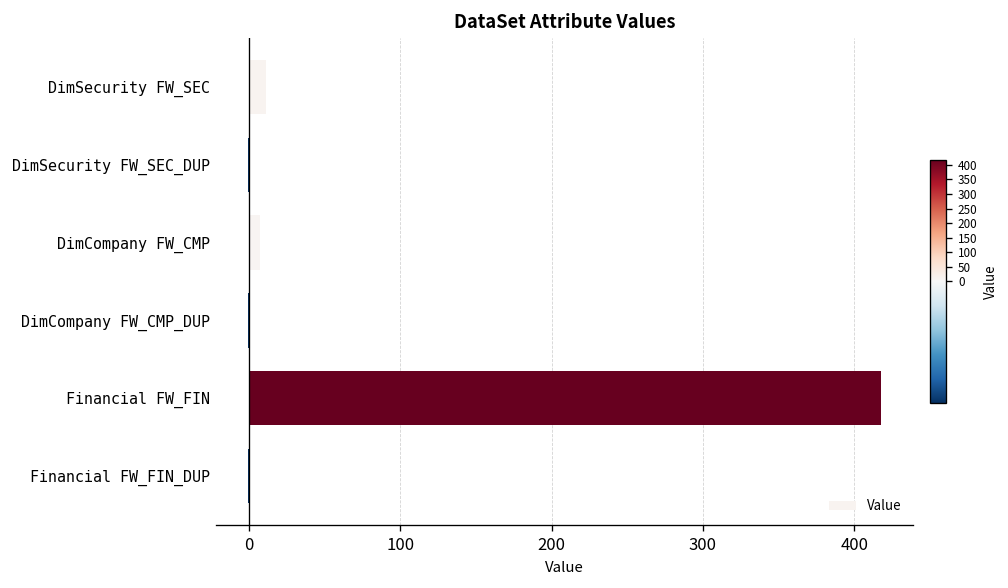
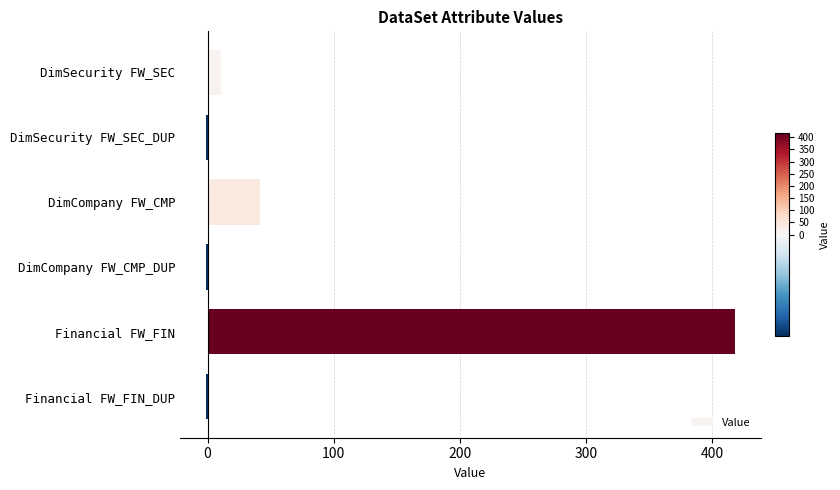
DimCompany FW_CMP: 7 -> 42
